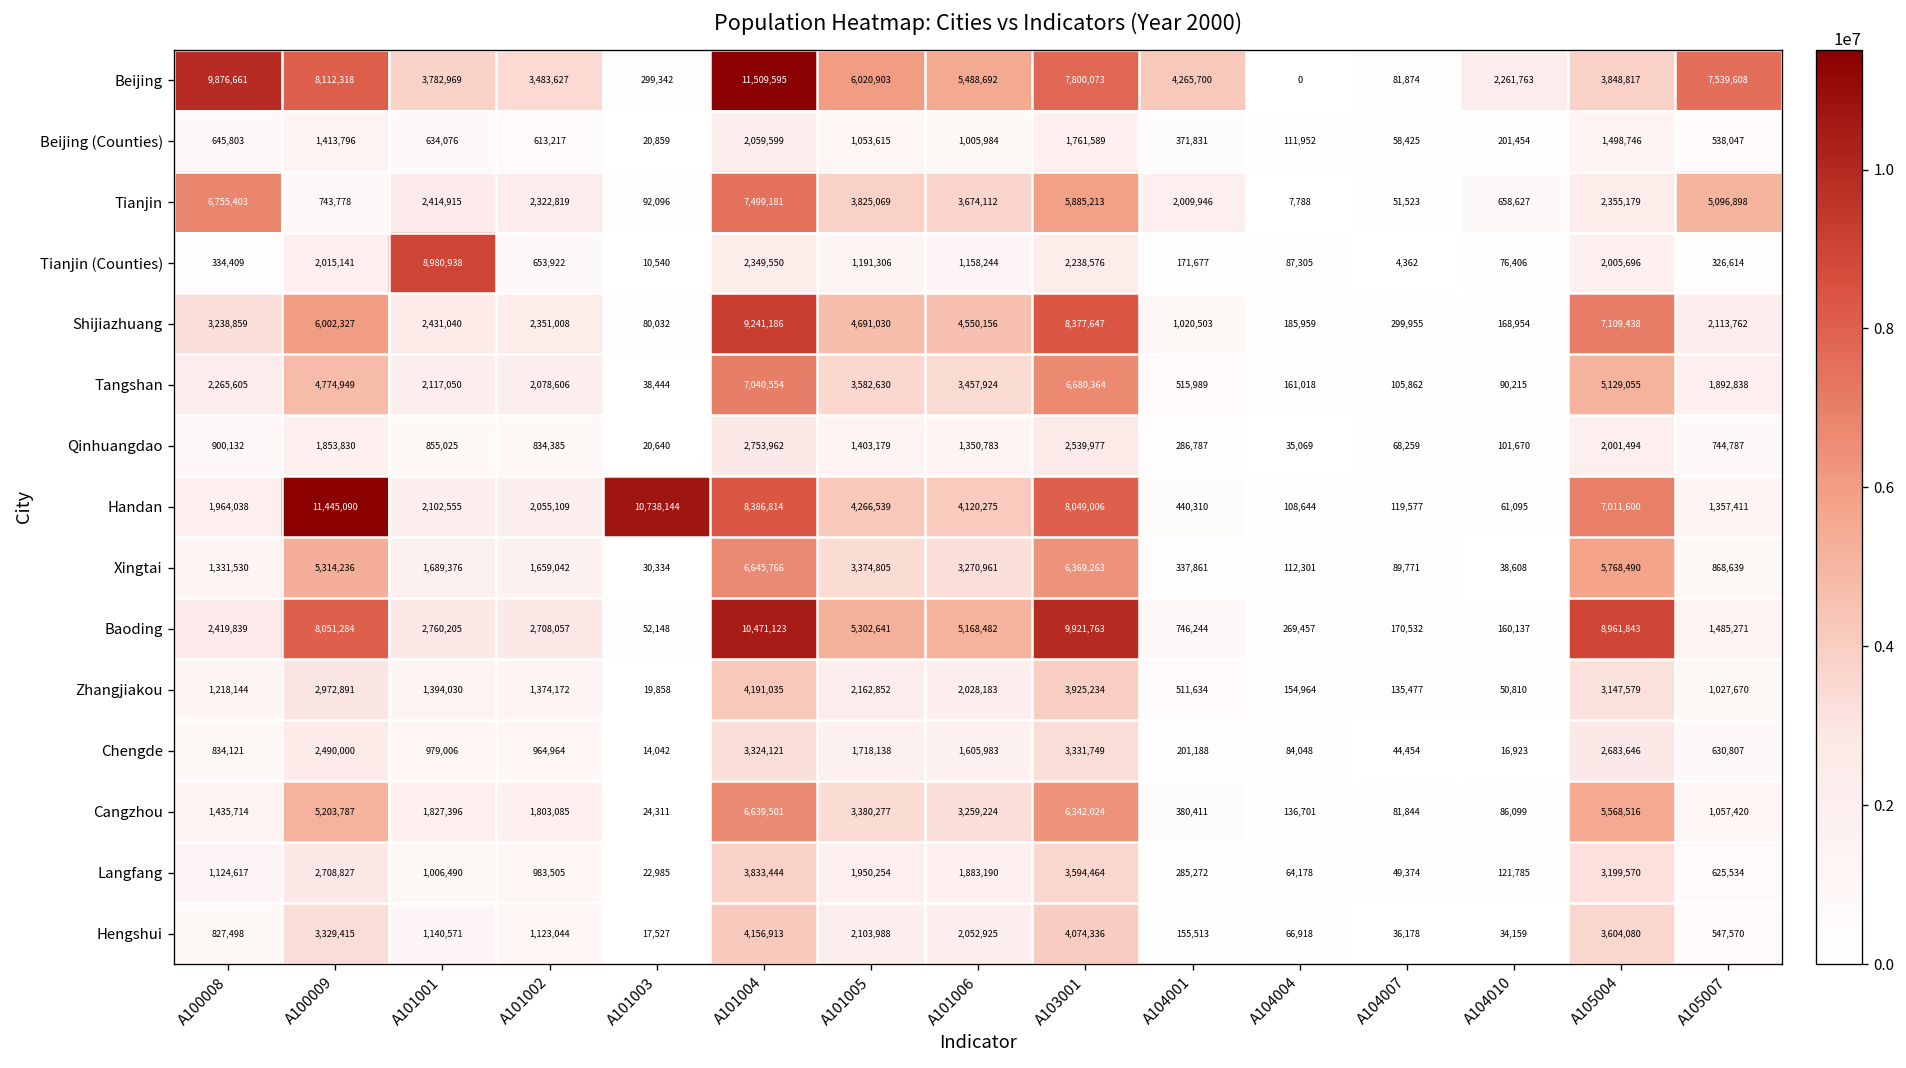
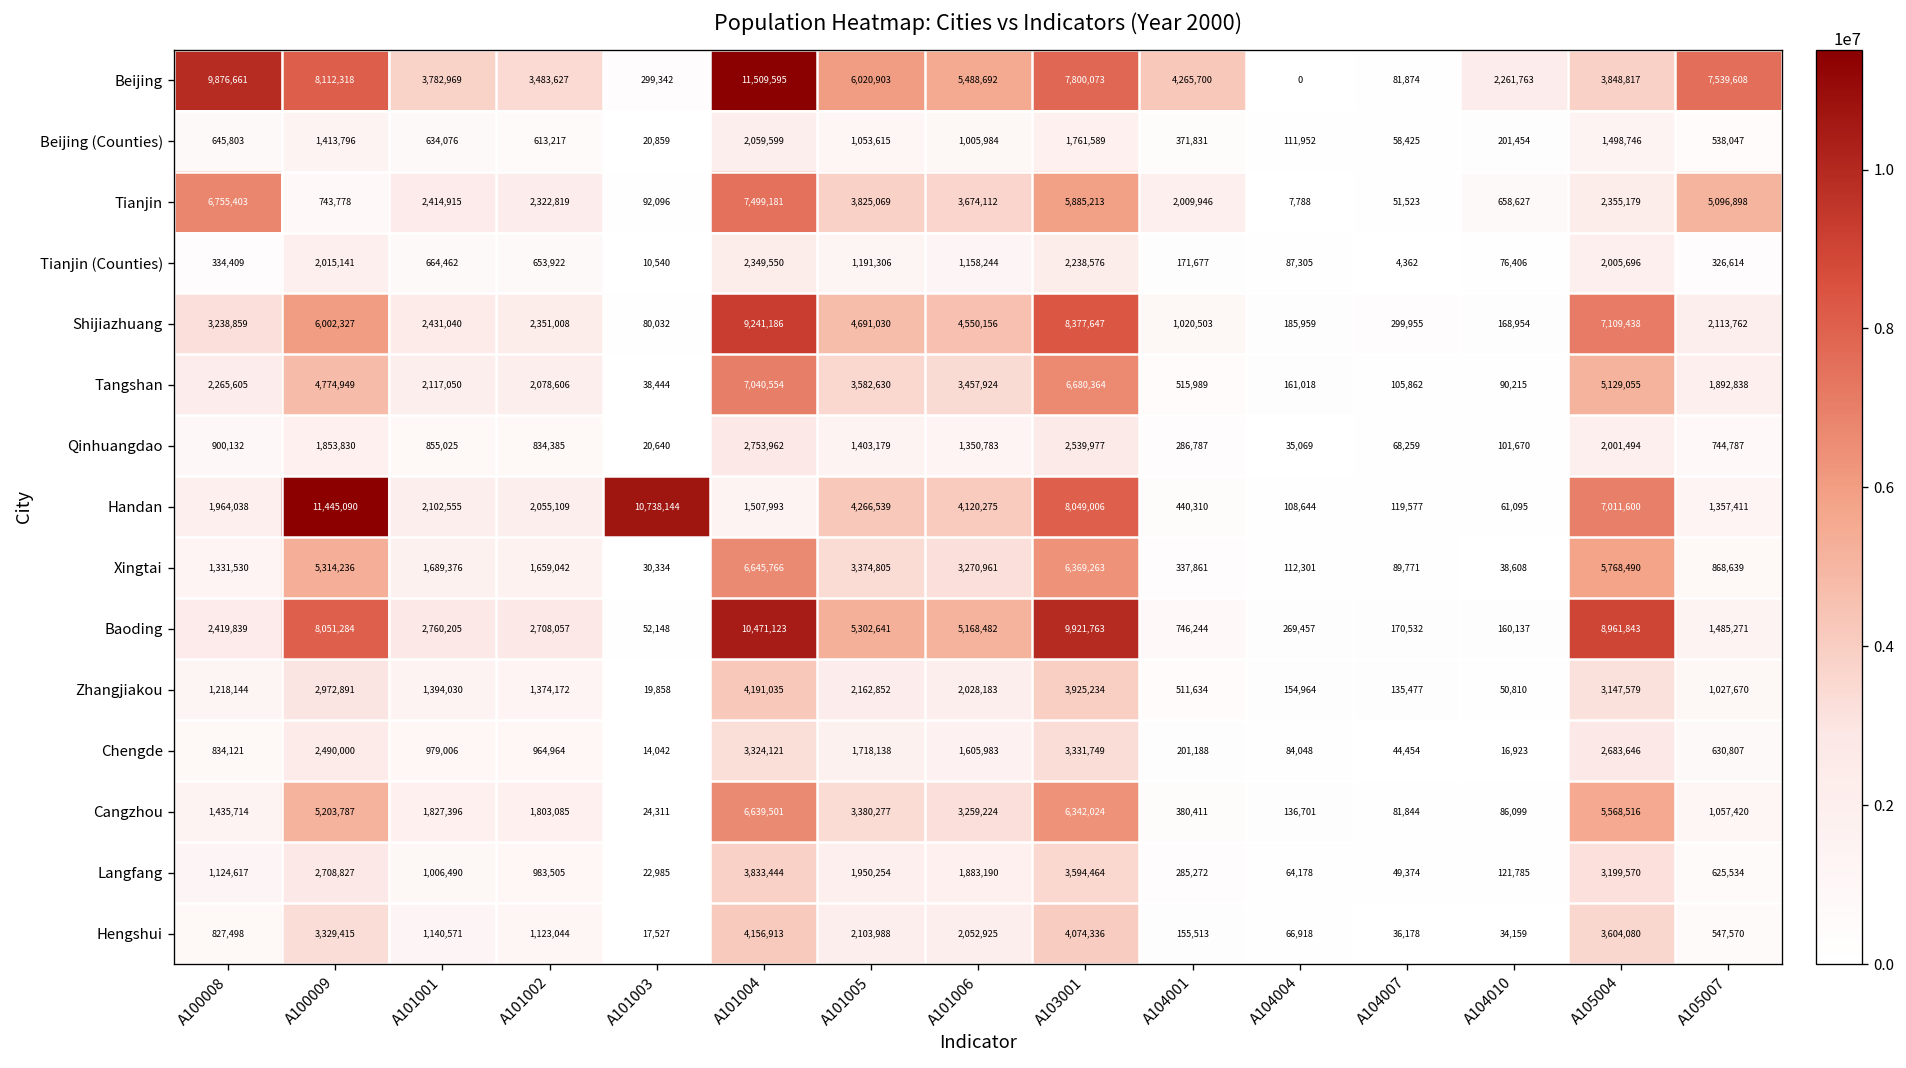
Tianjin (Counties), A101001: 8,980,938 -> 664,462
Handan, A101004: 8,386,814 -> 1,507,993
